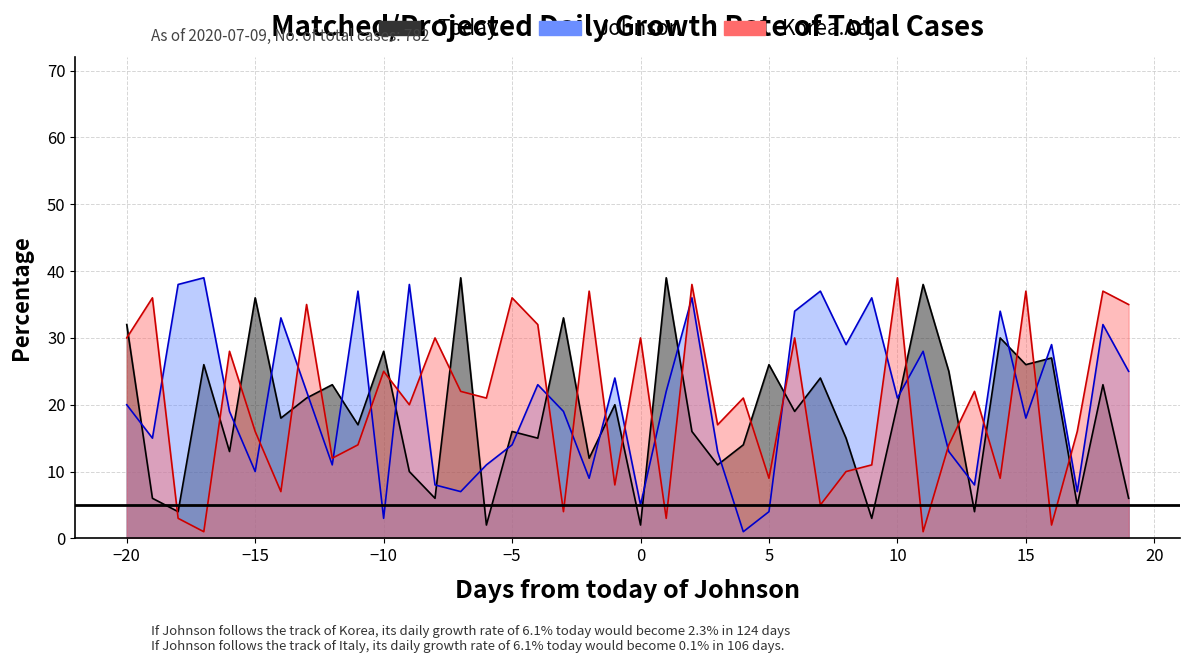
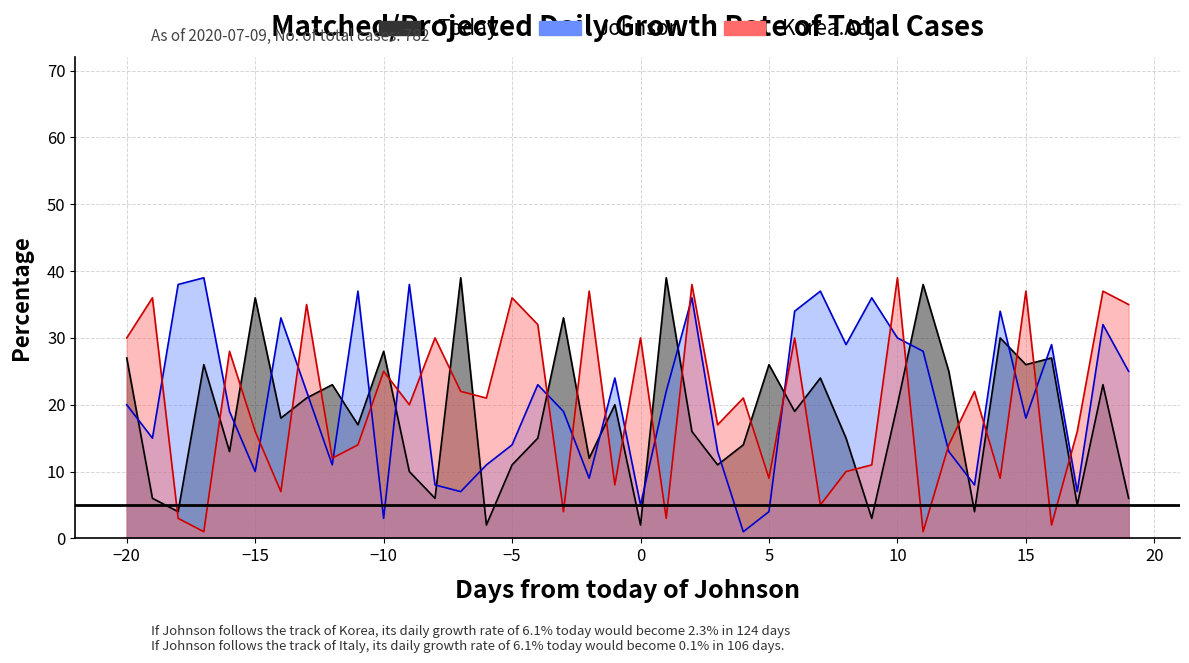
Today, −20: 32 -> 27
Today, −5: 16 -> 11
Johnson, 10: 21 -> 30
